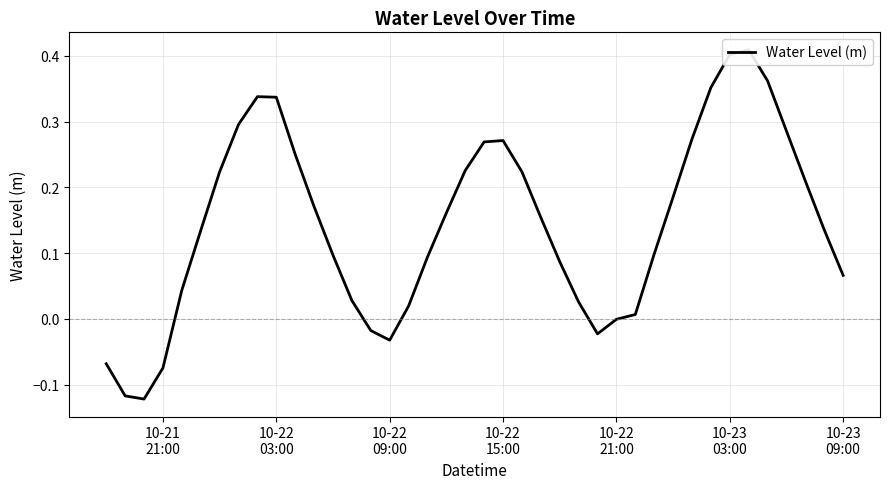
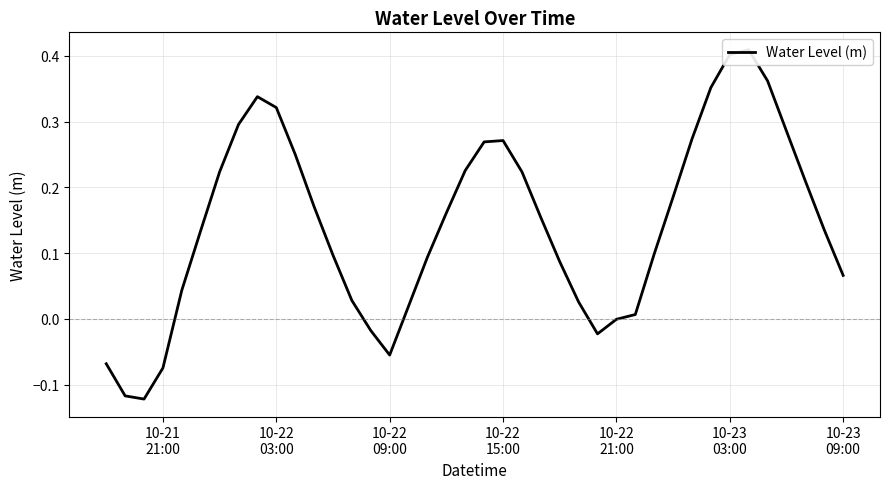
10-22 03:00: 0.34 -> 0.32
10-22 09:00: -0.03 -> -0.06
